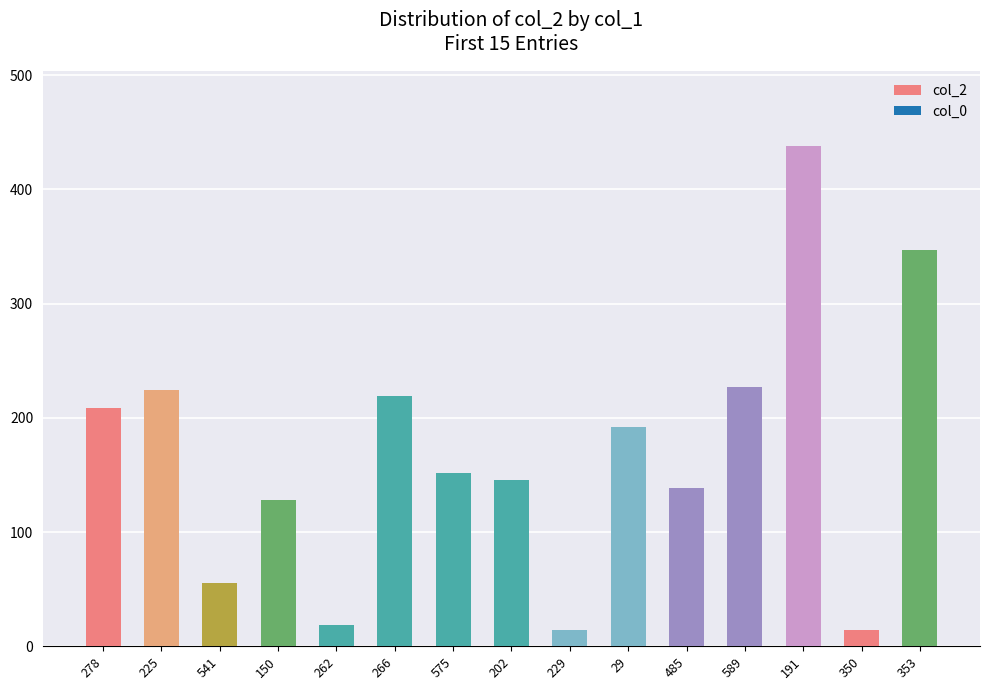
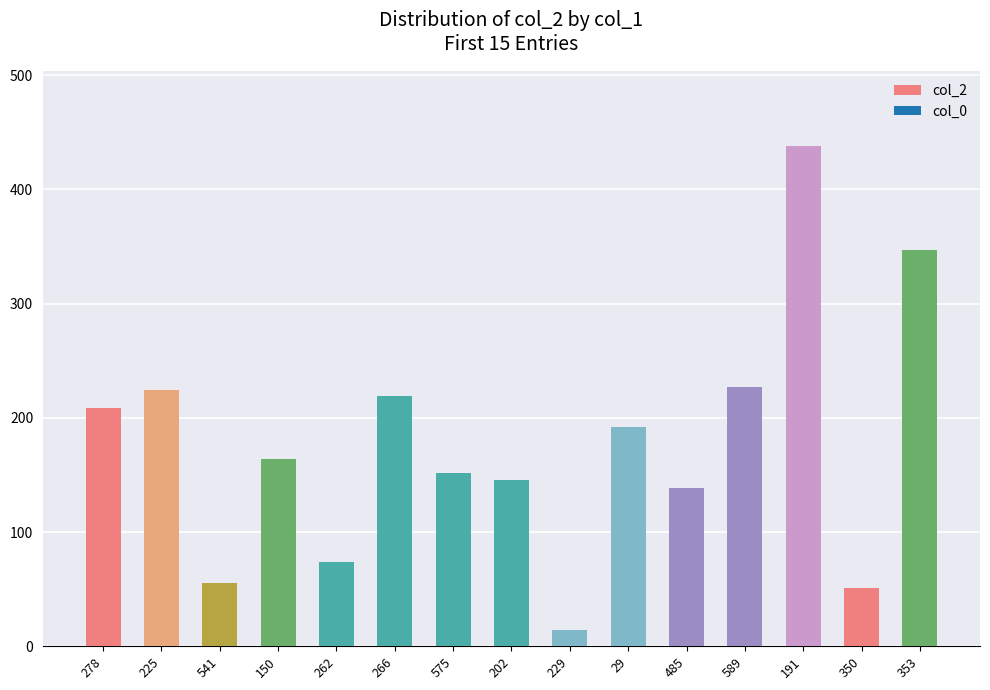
150: 128 -> 164
262: 19 -> 74
350: 14 -> 51
